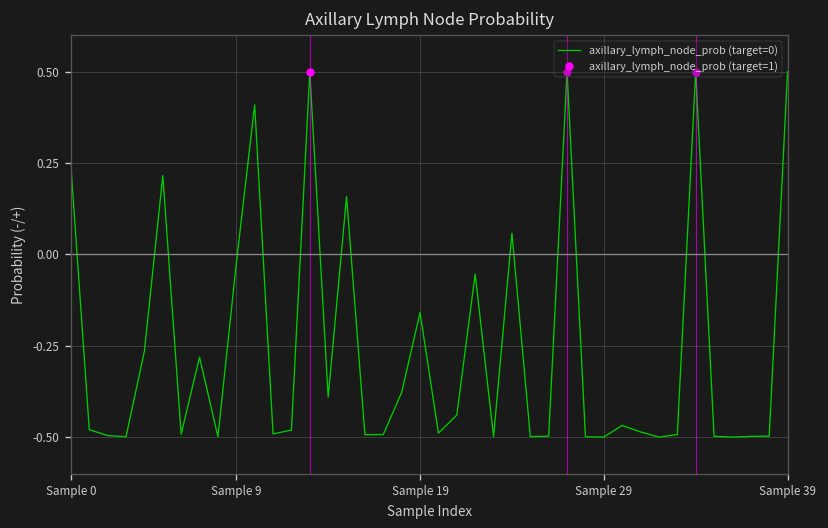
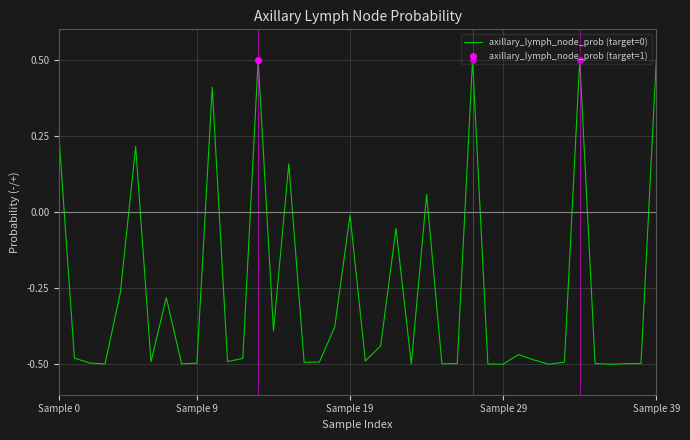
axillary_lymph_node_prob (target=0), Sample 9: -0.02 -> -0.50
axillary_lymph_node_prob (target=0), Sample 19: -0.16 -> -0.01
